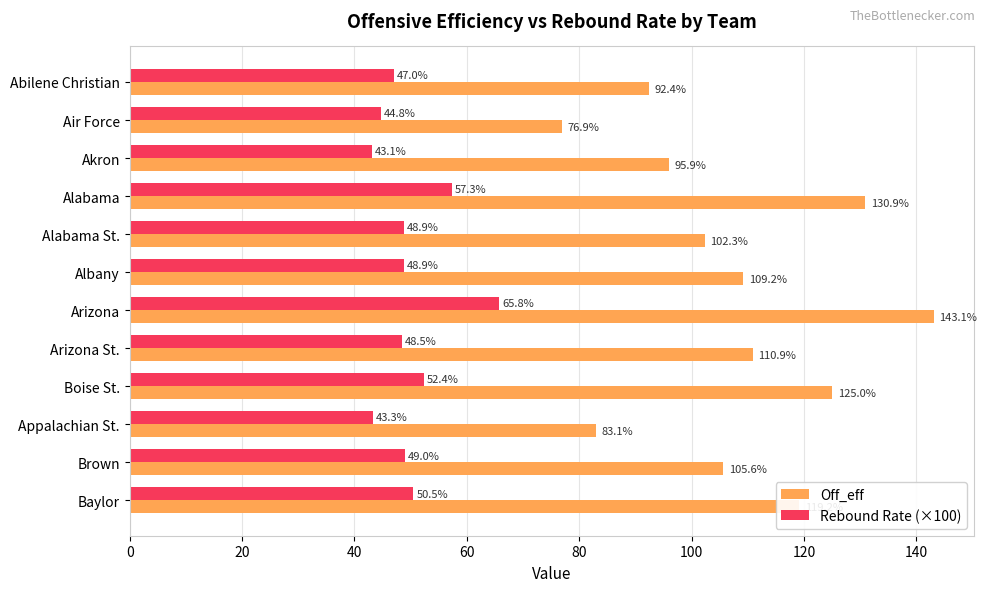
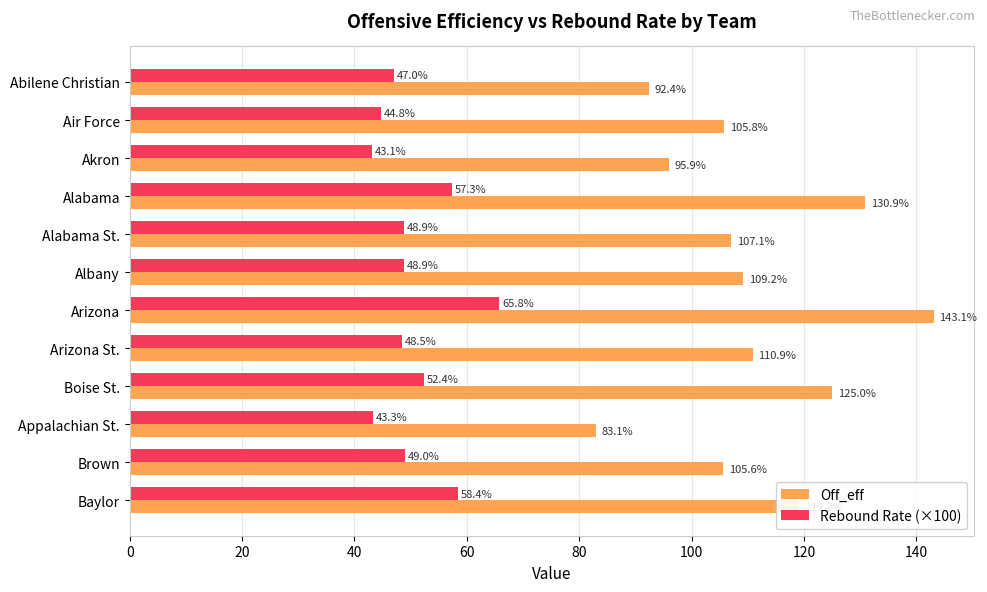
Off_eff, Air Force: 76.9% -> 105.8%
Off_eff, Alabama St.: 102.3% -> 107.1%
Rebound Rate (×100), Baylor: 50.5% -> 58.4%
